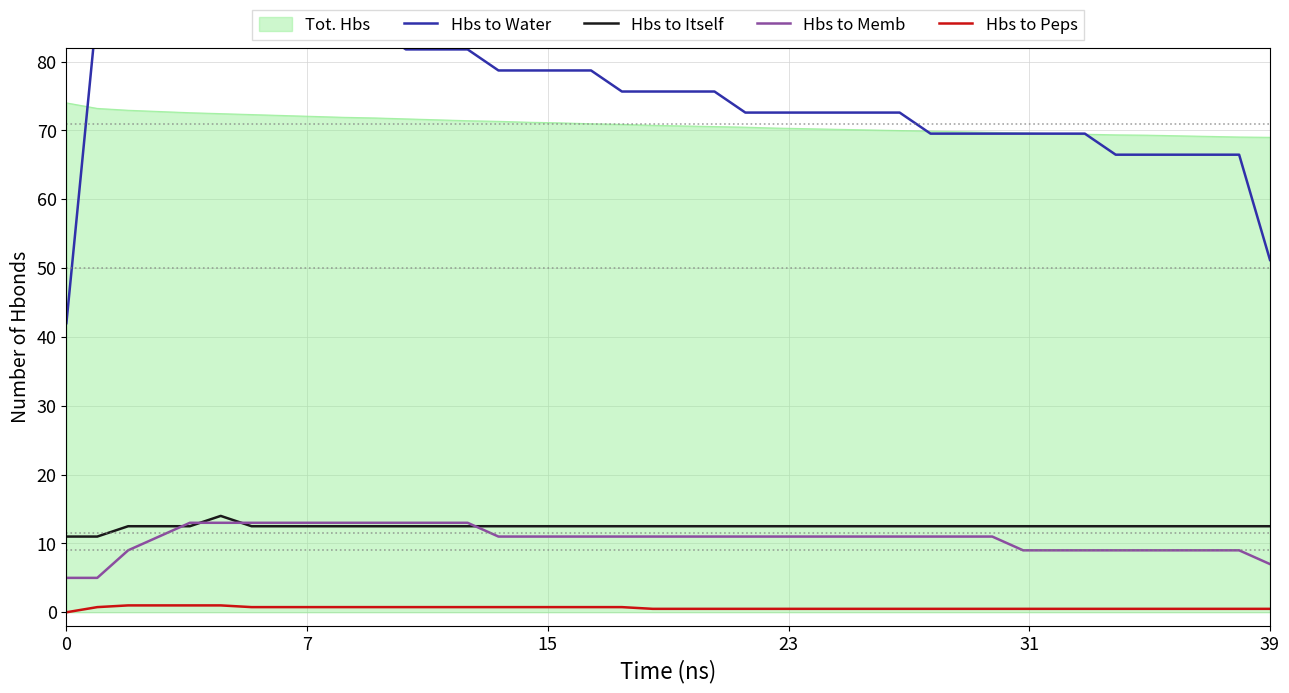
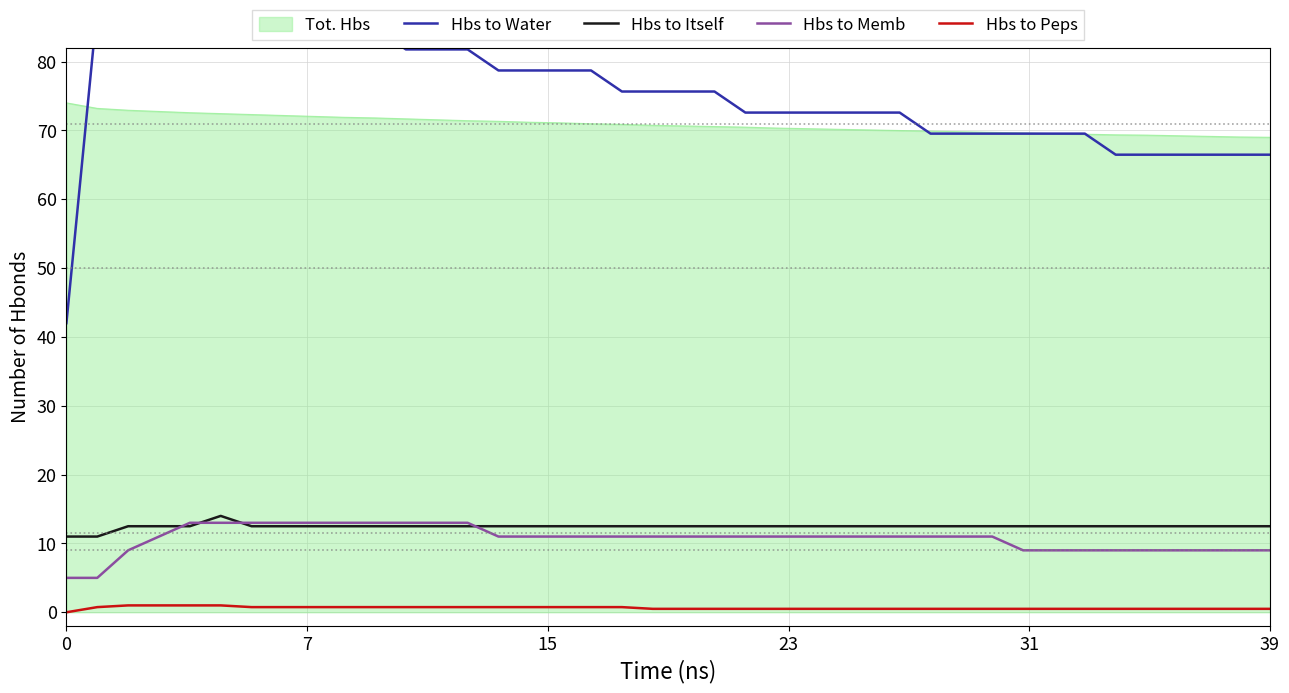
Hbs to Water, 39: 51 -> 66
Hbs to Memb, 39: 7 -> 9
